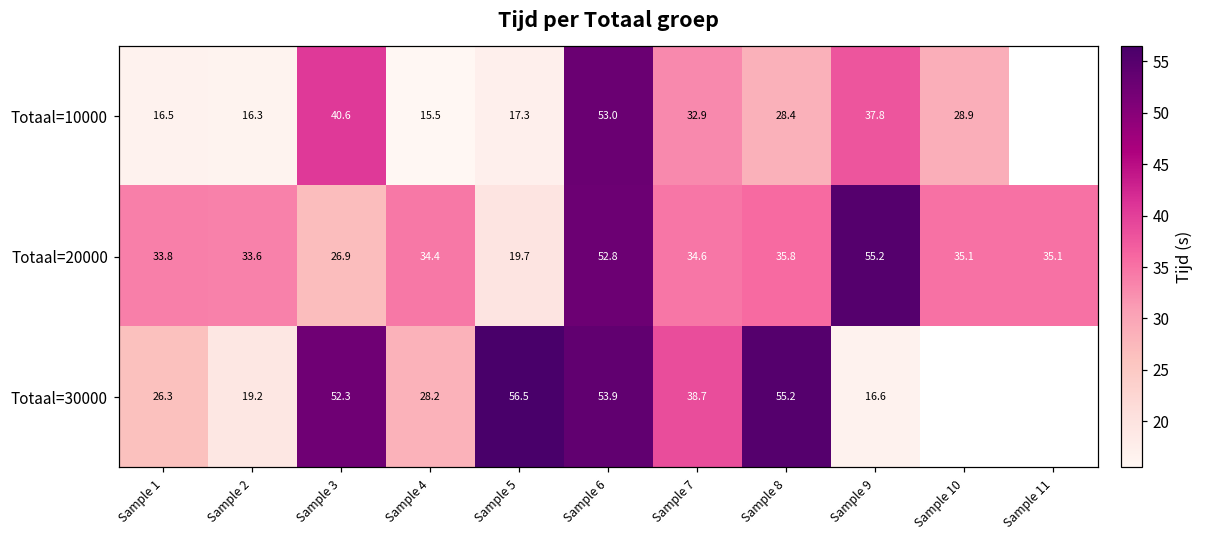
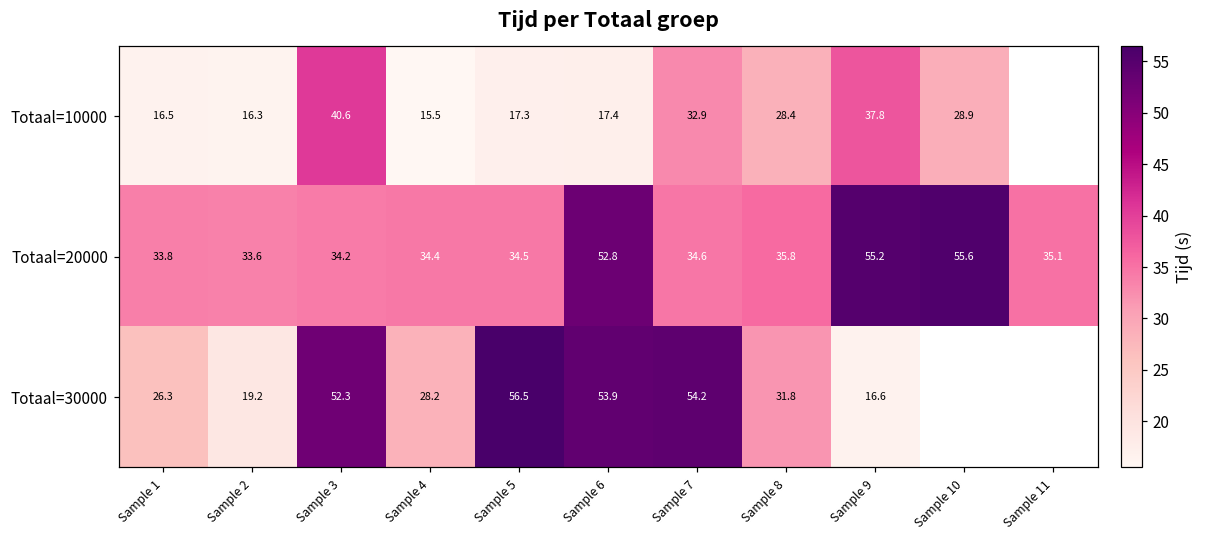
Totaal=10000, Sample 6: 53.0 -> 17.4
Totaal=20000, Sample 3: 26.9 -> 34.2
Totaal=20000, Sample 5: 19.7 -> 34.5
Totaal=20000, Sample 10: 35.1 -> 55.6
Totaal=30000, Sample 7: 38.7 -> 54.2
Totaal=30000, Sample 8: 55.2 -> 31.8
